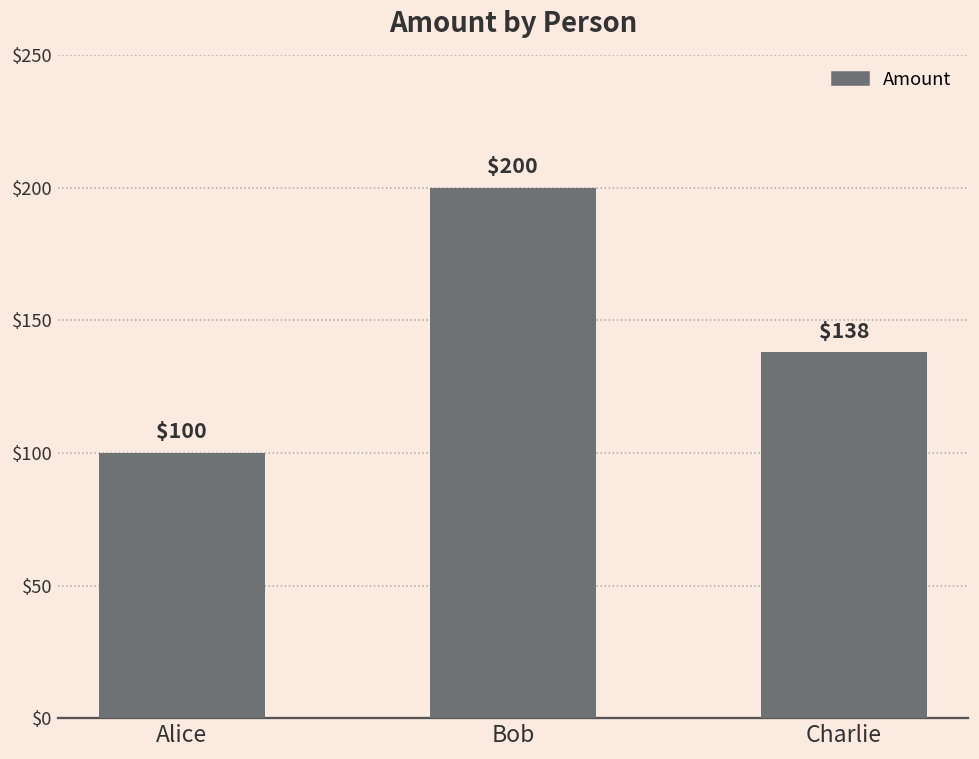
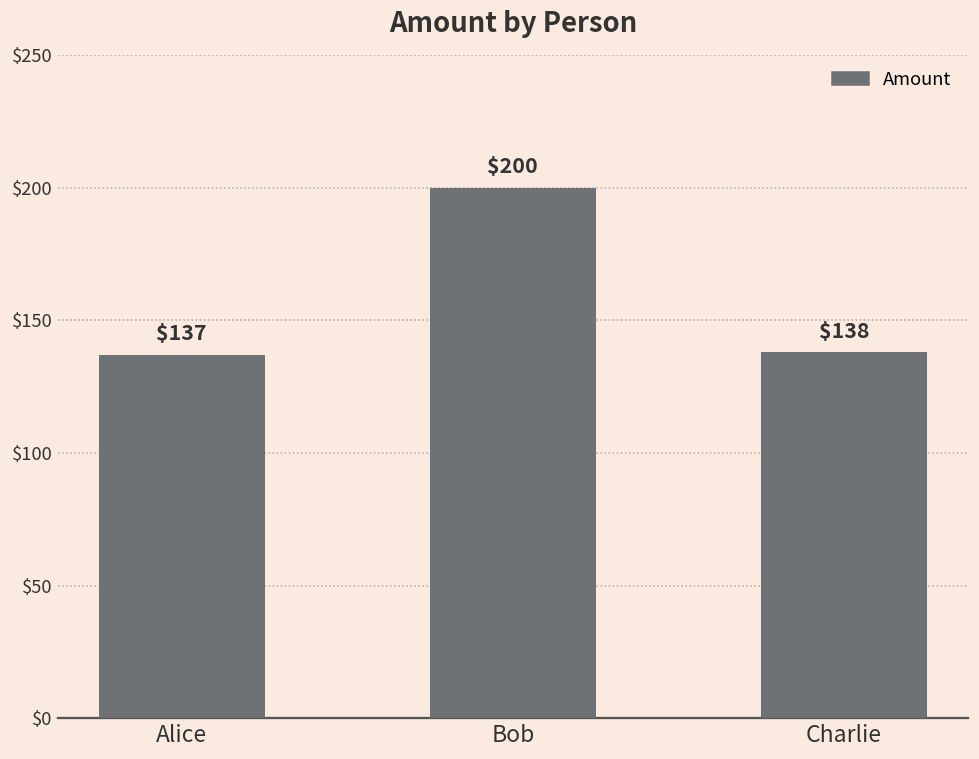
Alice: $100 -> $137
